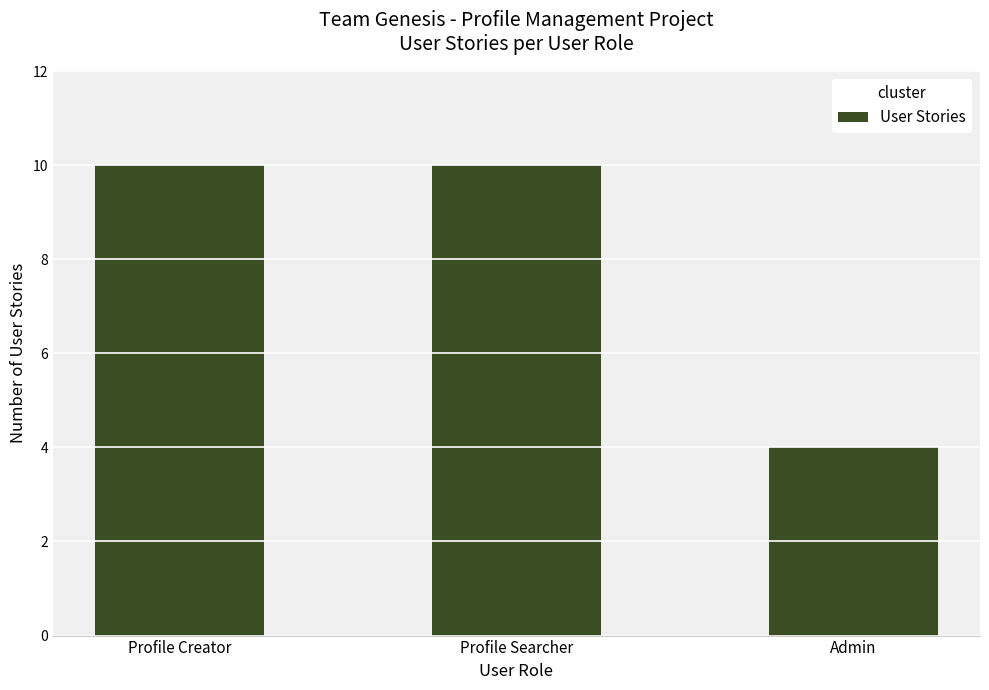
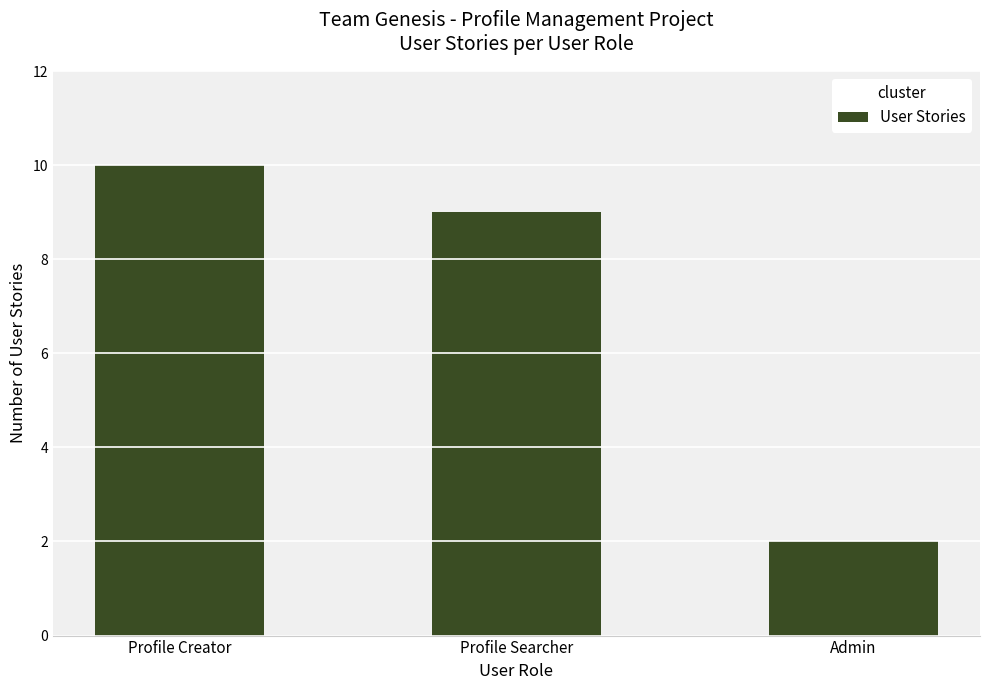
Profile Searcher: 10 -> 9
Admin: 4 -> 2
